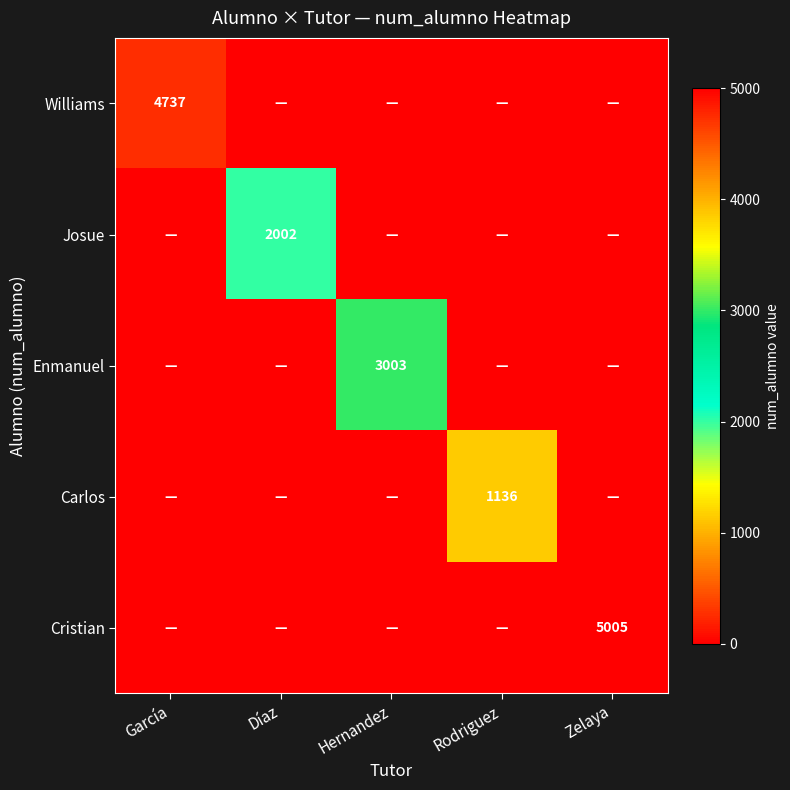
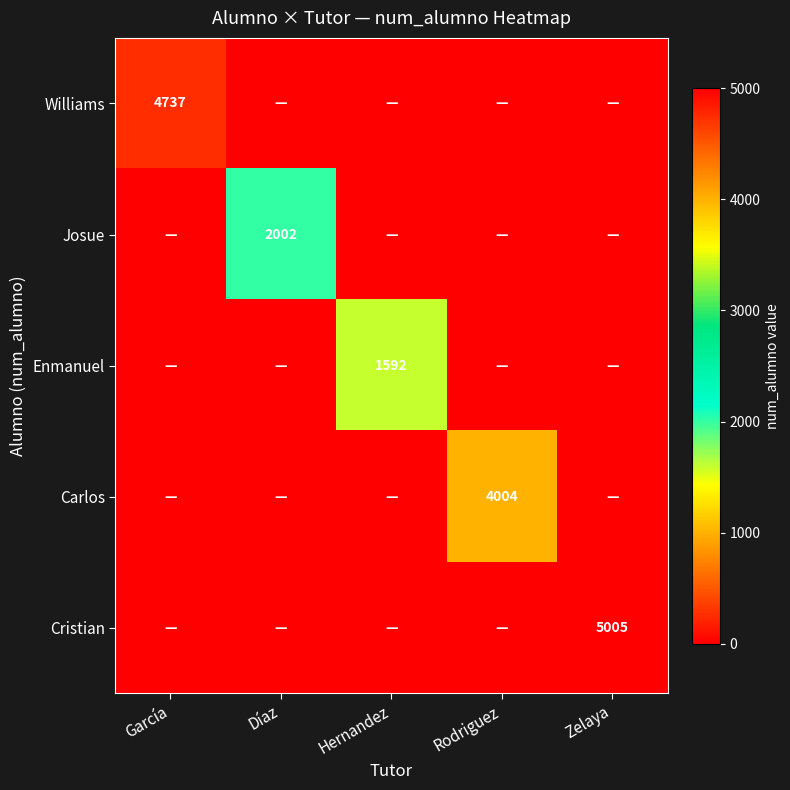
Enmanuel, Hernandez: 3003 -> 1592
Carlos, Rodriguez: 1136 -> 4004
